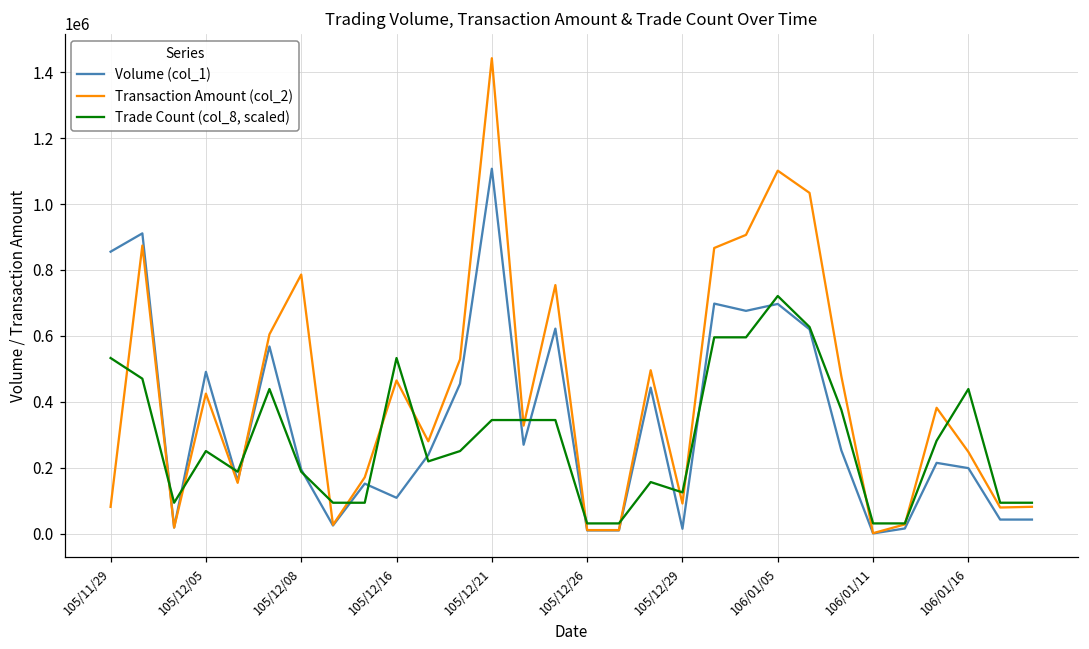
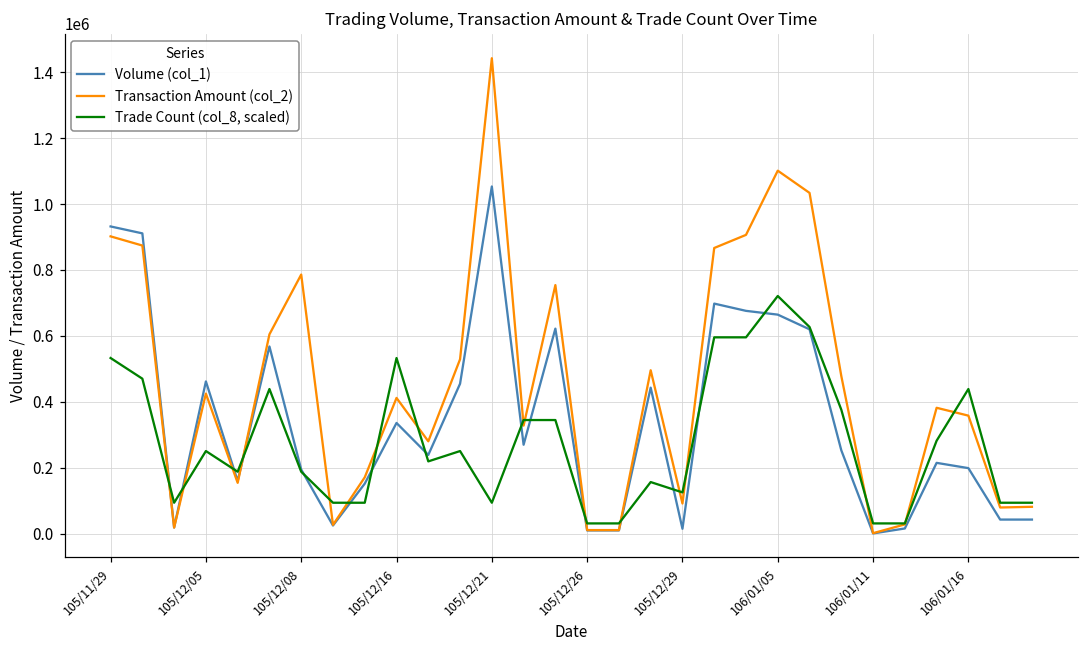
Volume (col_1), 105/11/29: 860000 -> 930000
Transaction Amount (col_2), 105/11/29: 80000 -> 900000
Volume (col_1), 105/12/05: 490000 -> 460000
Volume (col_1), 105/12/16: 110000 -> 340000
Transaction Amount (col_2), 105/12/16: 460000 -> 410000
Volume (col_1), 105/12/21: 1110000 -> 1050000
Trade Count (col_8, scaled), 105/12/21: 340000 -> 90000
Volume (col_1), 106/01/05: 700000 -> 660000
Transaction Amount (col_2), 106/01/16: 250000 -> 360000
